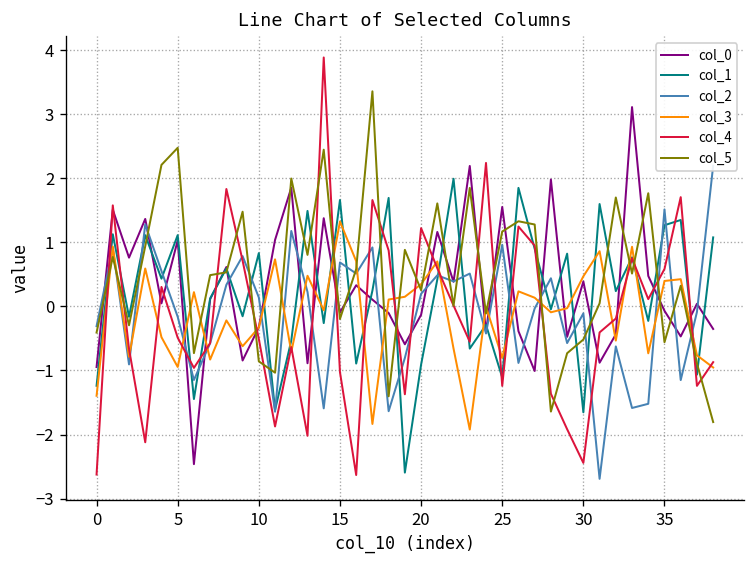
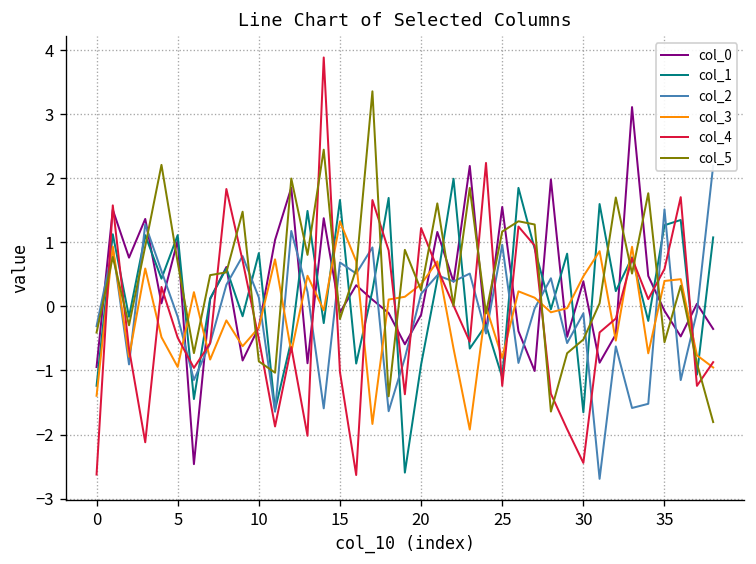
col_5, 5: 2.5 -> 0.7
